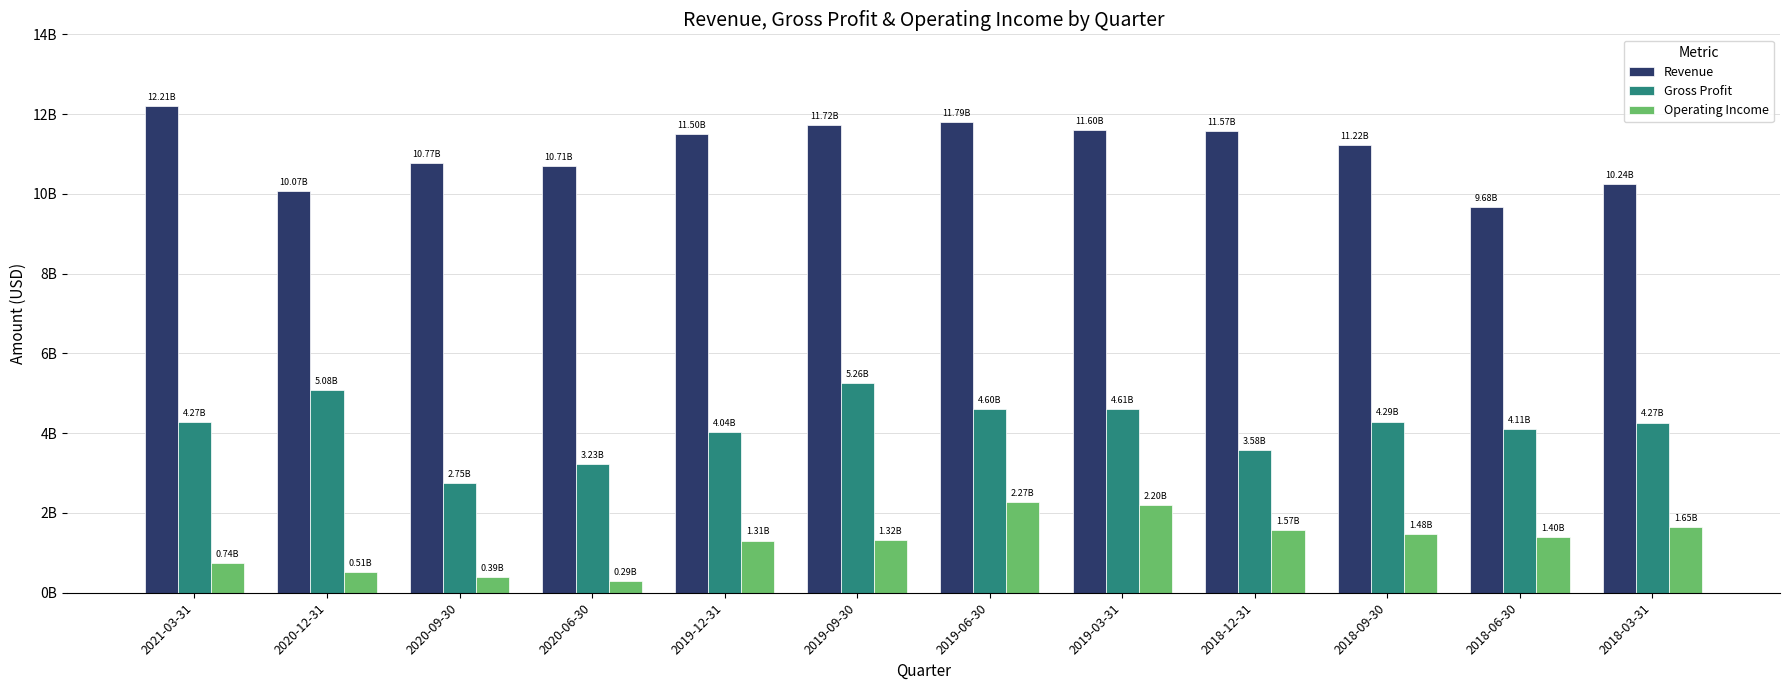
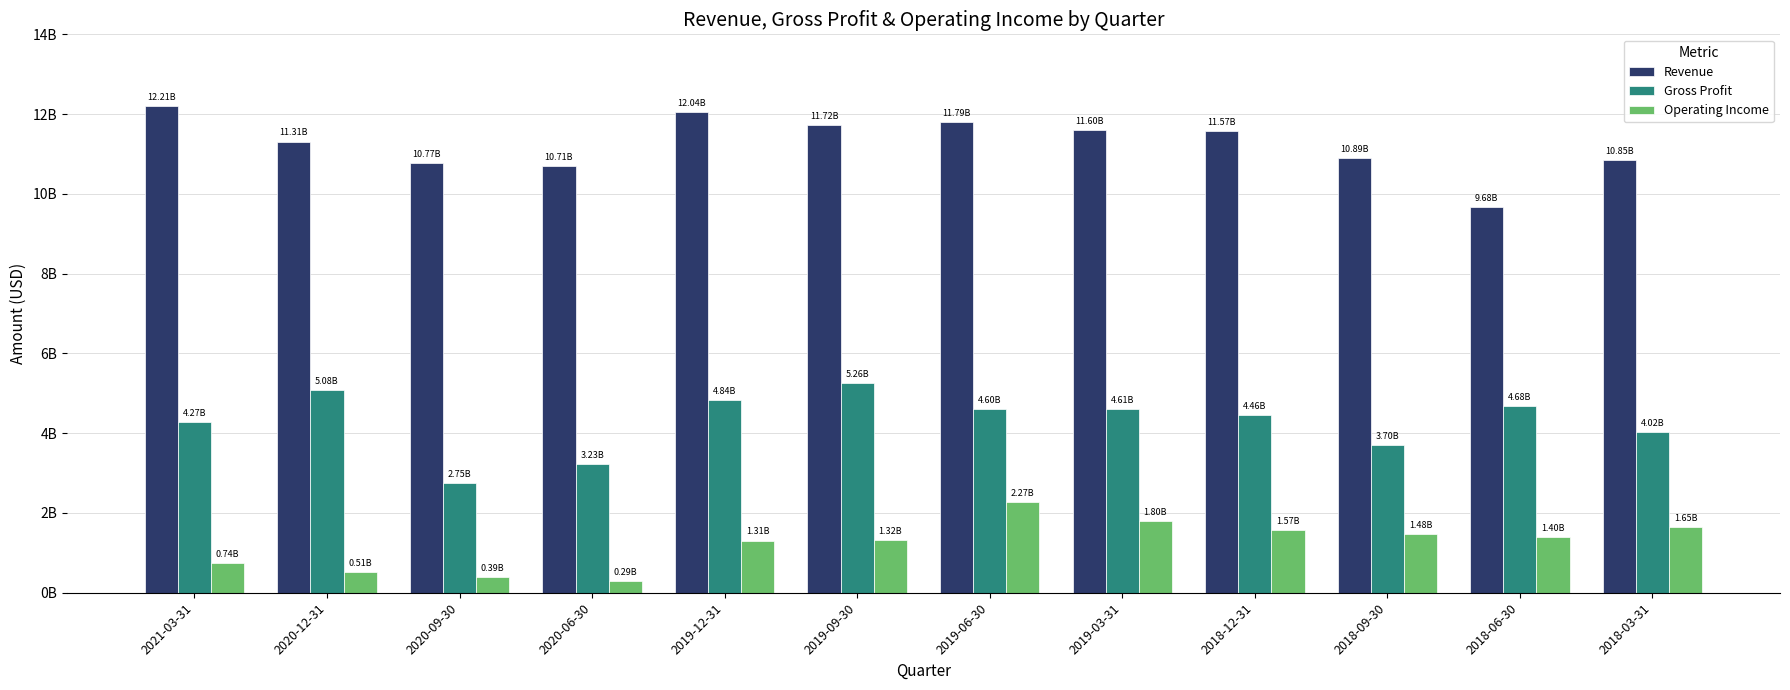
Revenue, 2020-12-31: 10.07B -> 11.31B
Revenue, 2019-12-31: 11.50B -> 12.04B
Gross Profit, 2019-12-31: 4.04B -> 4.84B
Operating Income, 2019-03-31: 2.20B -> 1.80B
Gross Profit, 2018-12-31: 3.58B -> 4.46B
Revenue, 2018-09-30: 11.22B -> 10.89B
Gross Profit, 2018-09-30: 4.29B -> 3.70B
Gross Profit, 2018-06-30: 4.11B -> 4.68B
Revenue, 2018-03-31: 10.24B -> 10.85B
Gross Profit, 2018-03-31: 4.27B -> 4.02B
